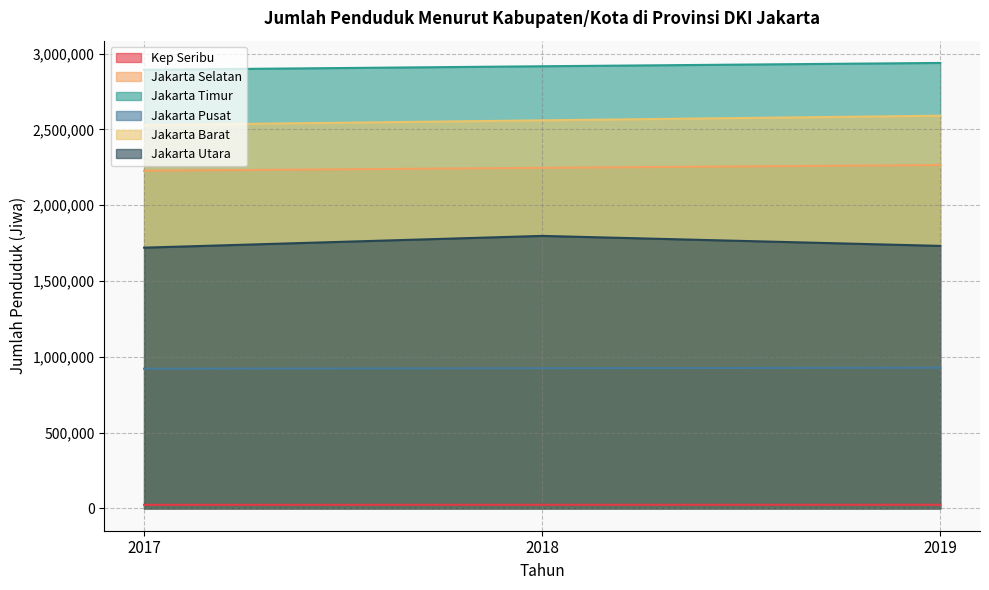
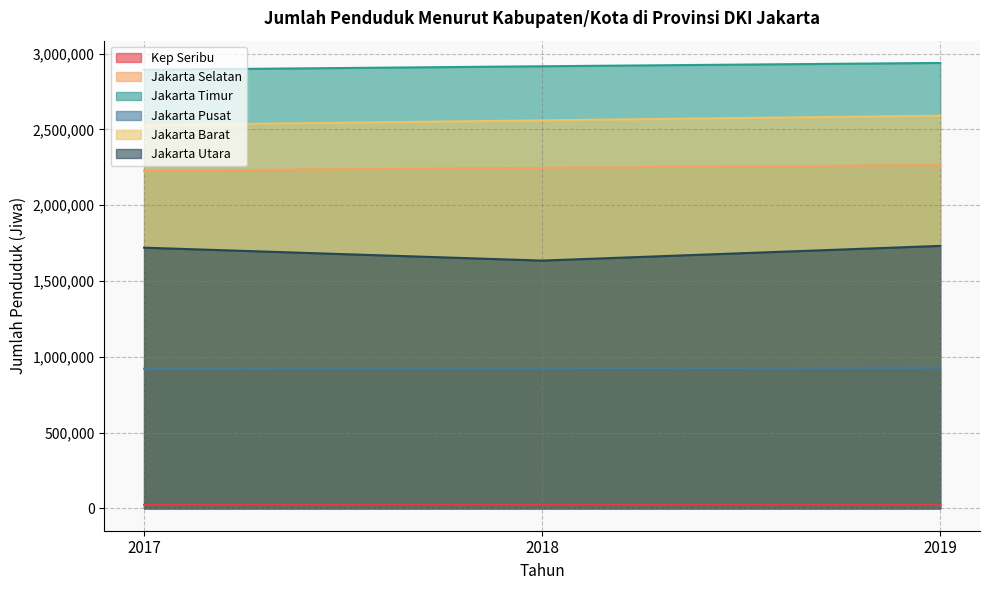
Jakarta Utara, 2018: 1,800,000 -> 1,630,000
